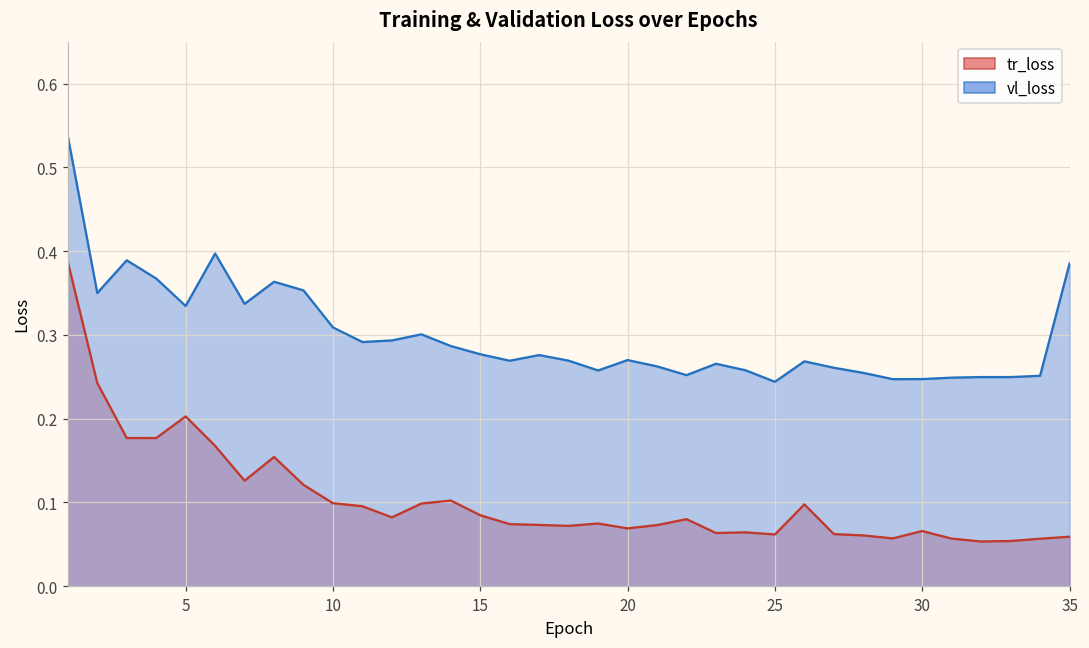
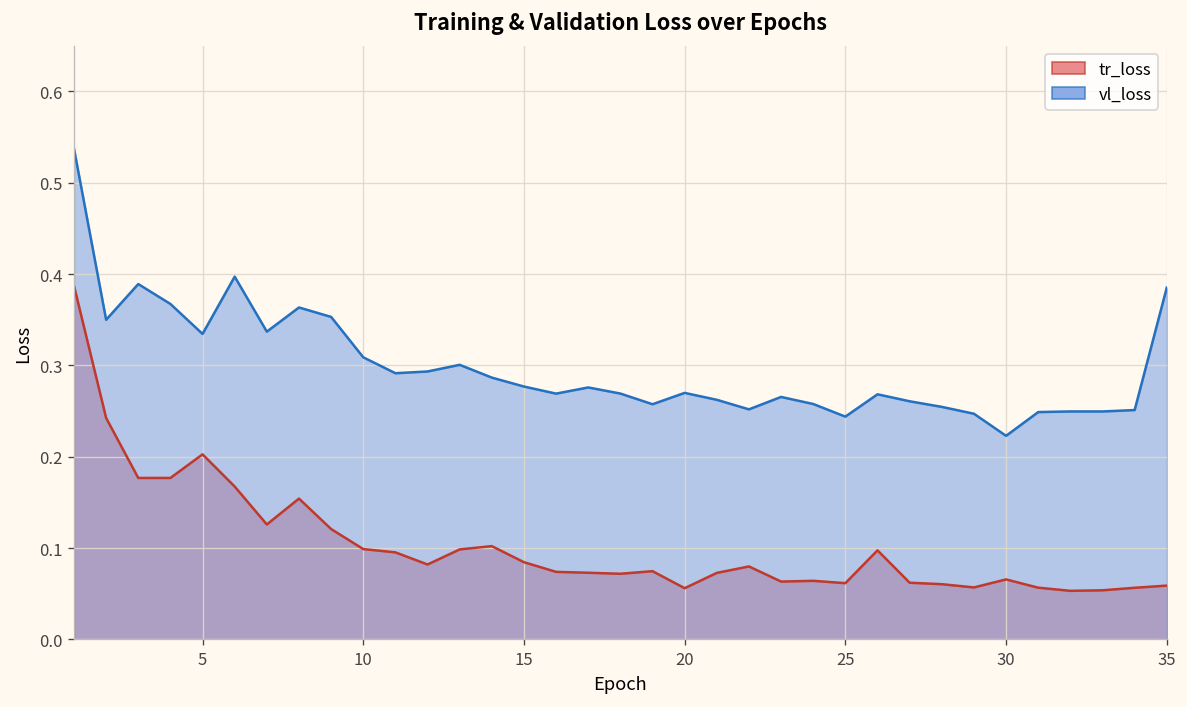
tr_loss, 20: 0.07 -> 0.06
vl_loss, 30: 0.25 -> 0.22
